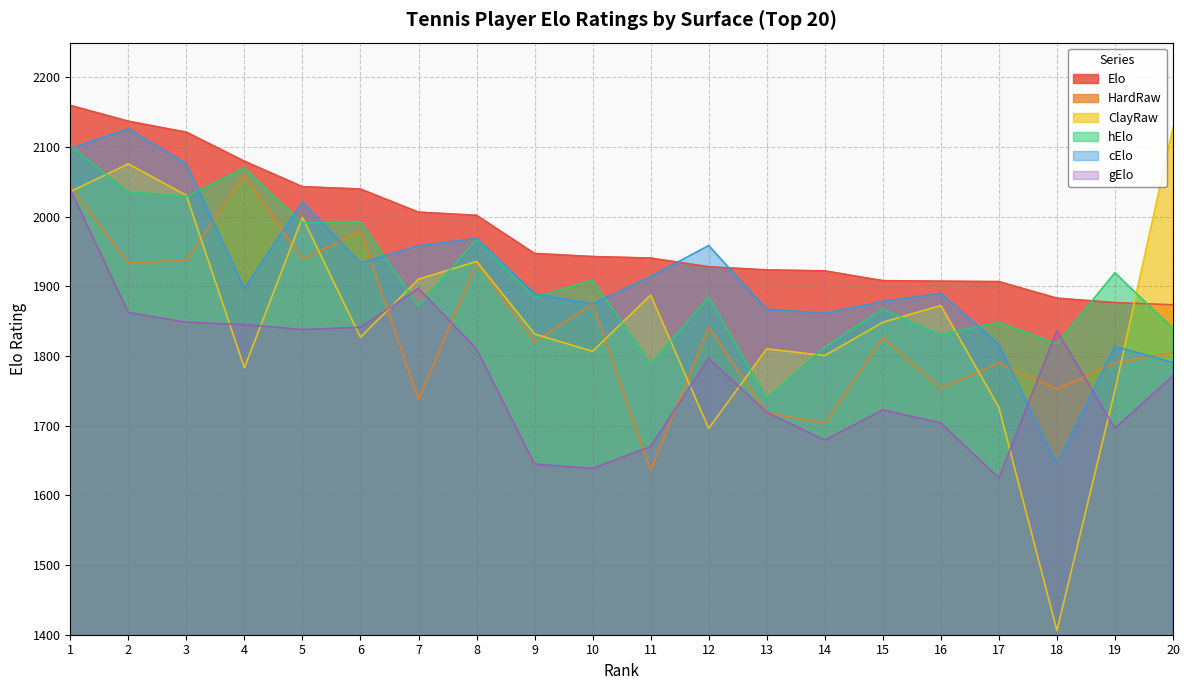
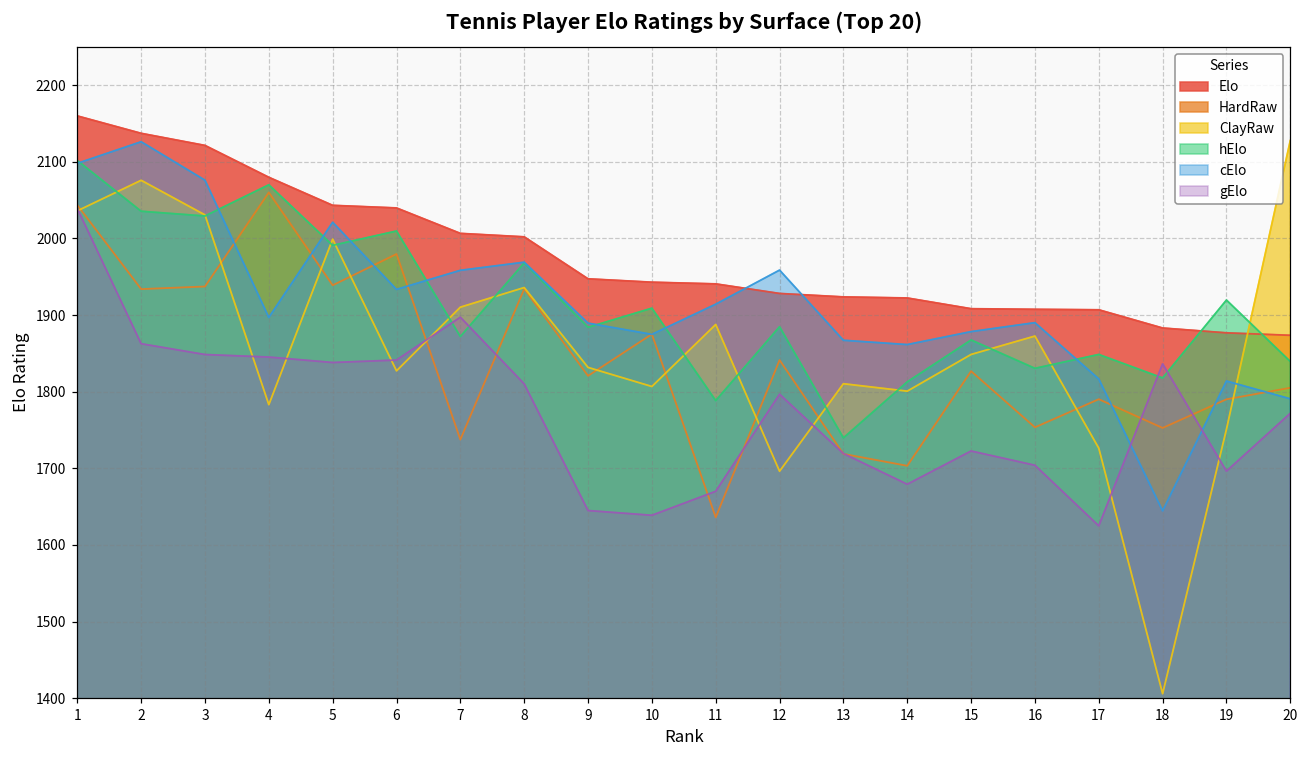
hElo, 6: 1990 -> 2010
